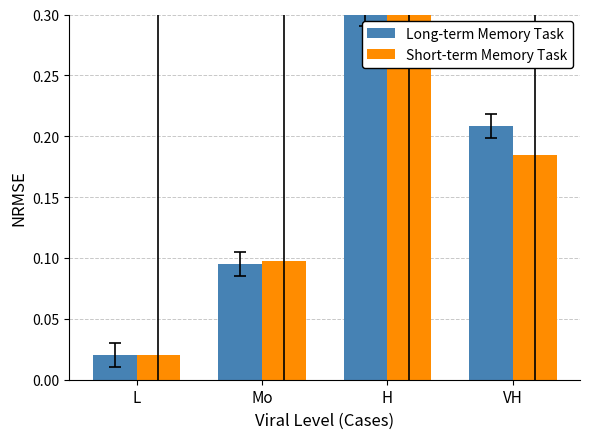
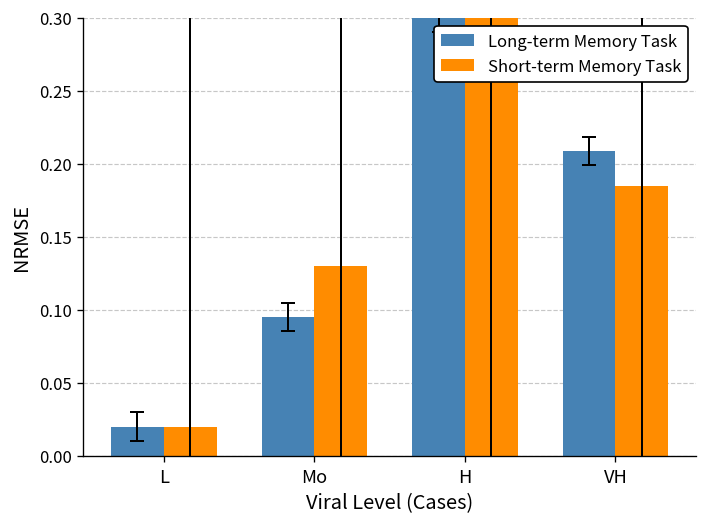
Short-term Memory Task, Mo: 0.097 -> 0.130
